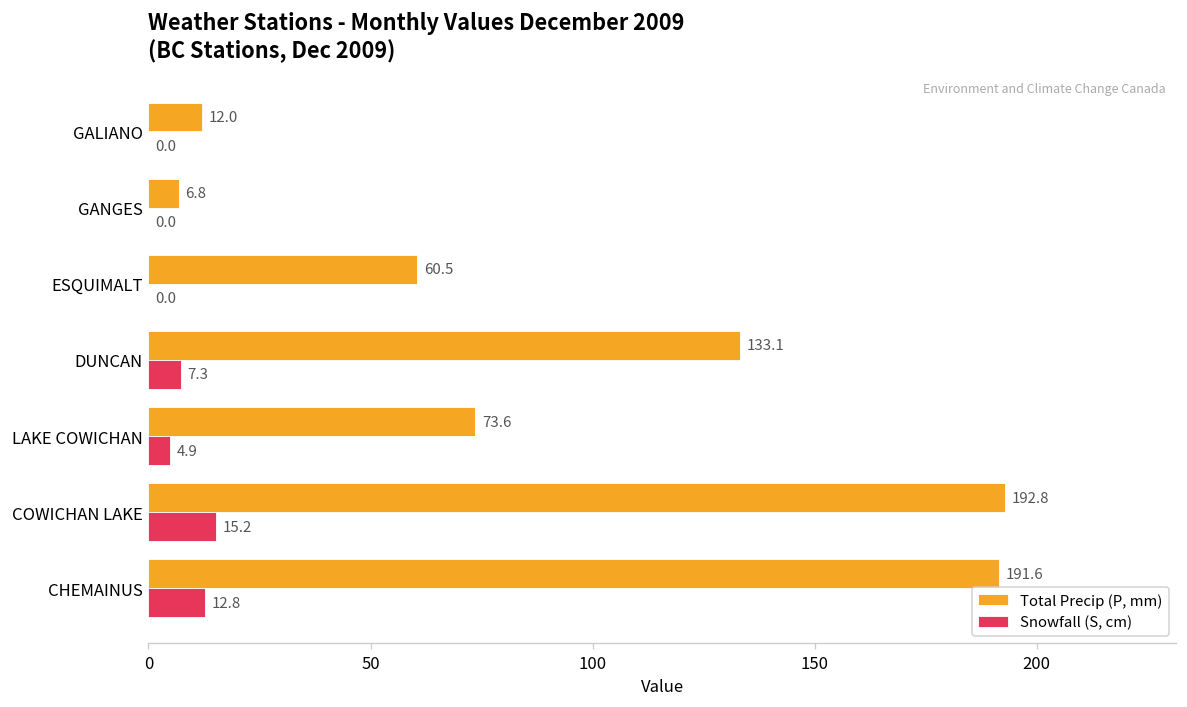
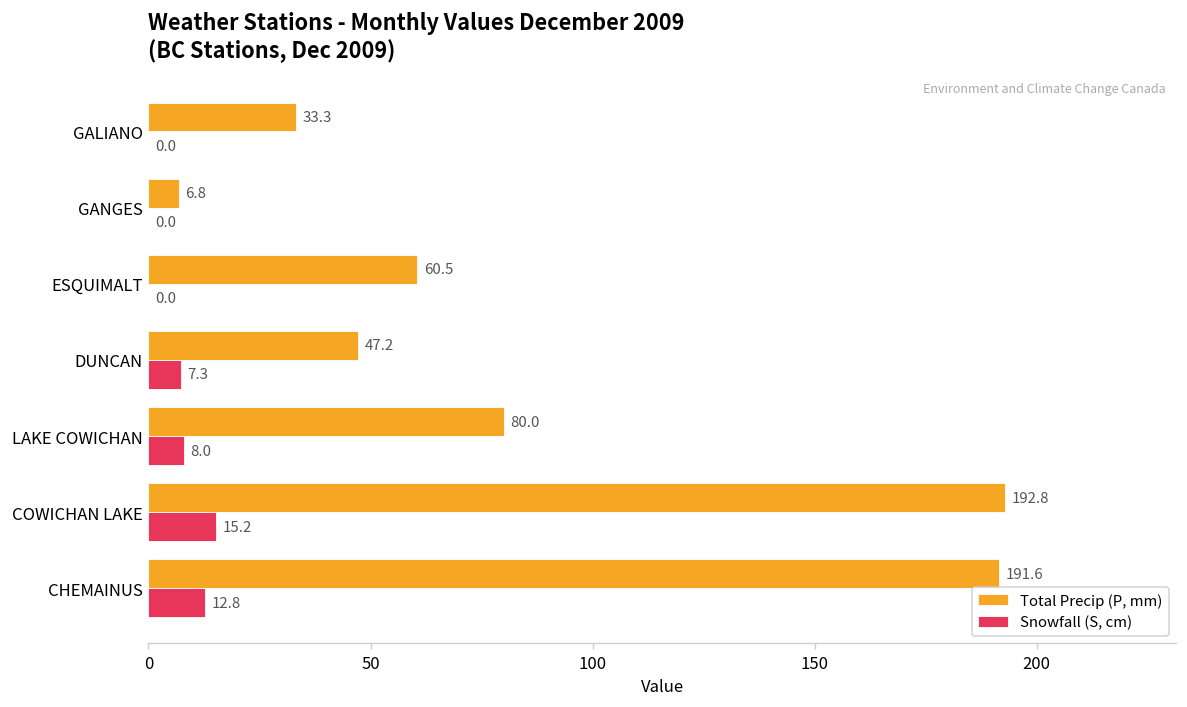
Total Precip (P, mm), GALIANO: 12.0 -> 33.3
Total Precip (P, mm), DUNCAN: 133.1 -> 47.2
Total Precip (P, mm), LAKE COWICHAN: 73.6 -> 80.0
Snowfall (S, cm), LAKE COWICHAN: 4.9 -> 8.0
